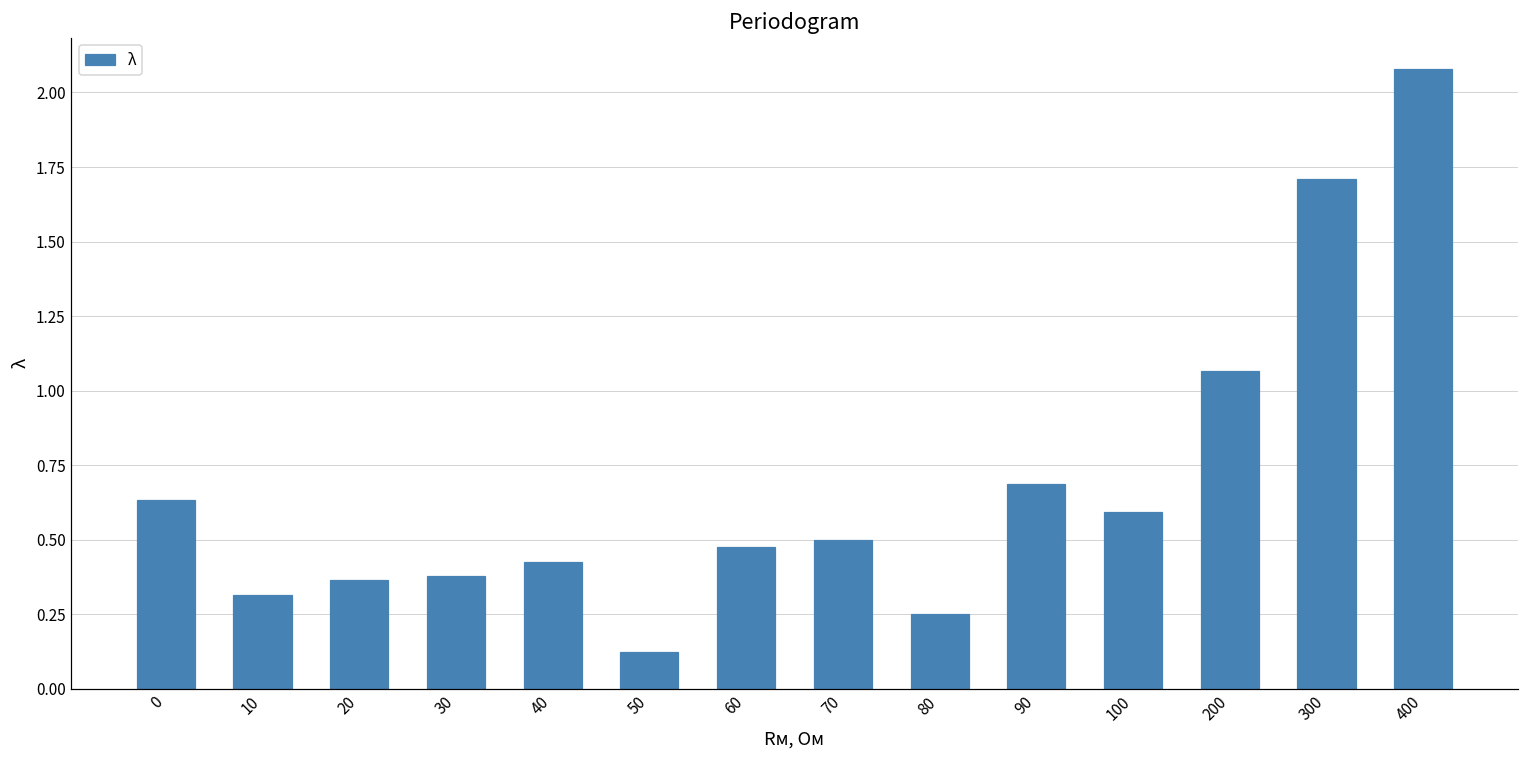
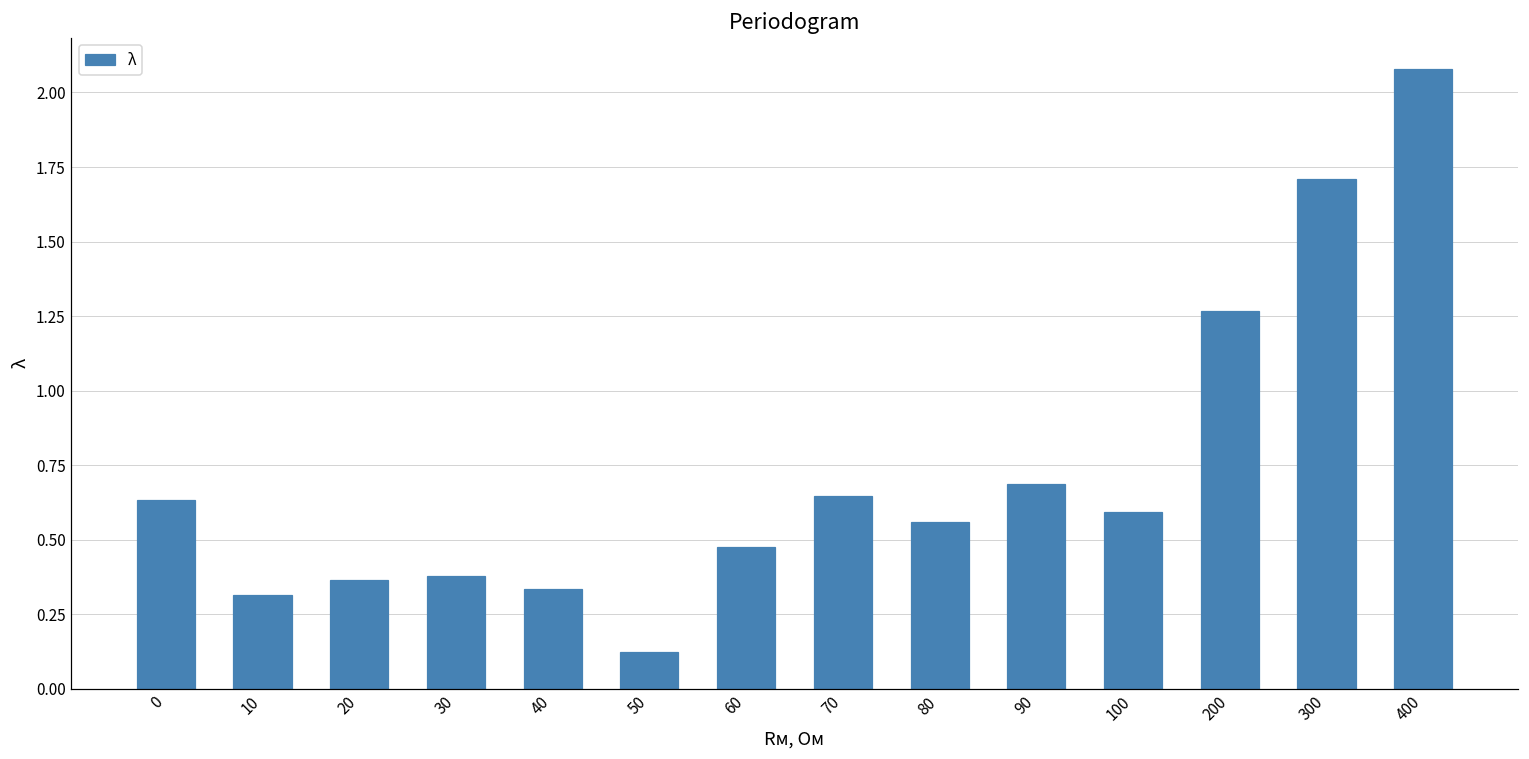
40: 0.43 -> 0.34
70: 0.50 -> 0.65
80: 0.25 -> 0.56
200: 1.06 -> 1.27
